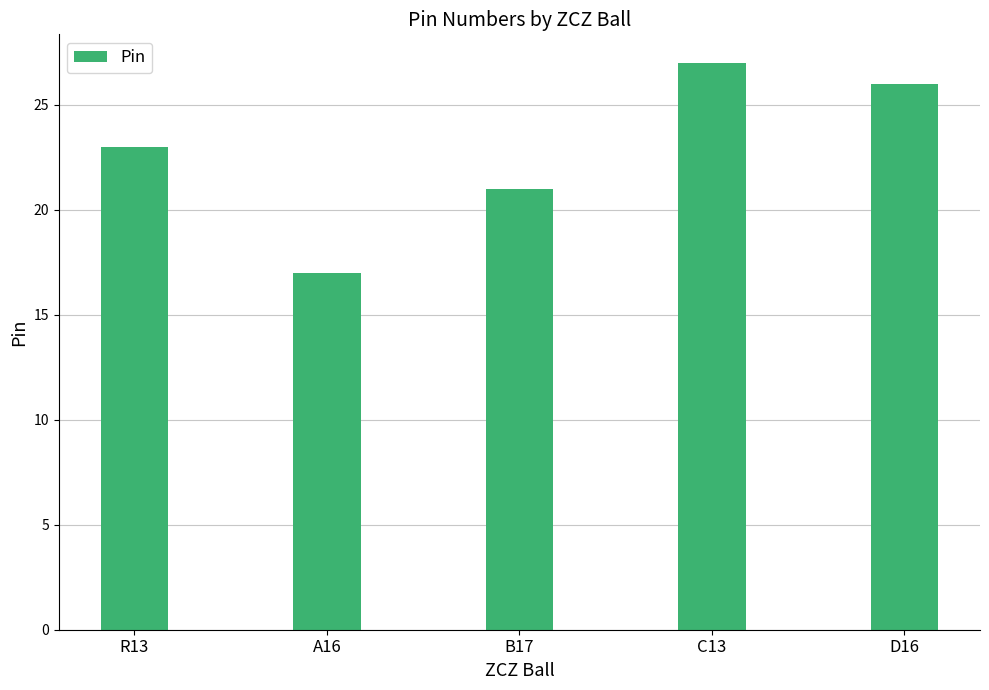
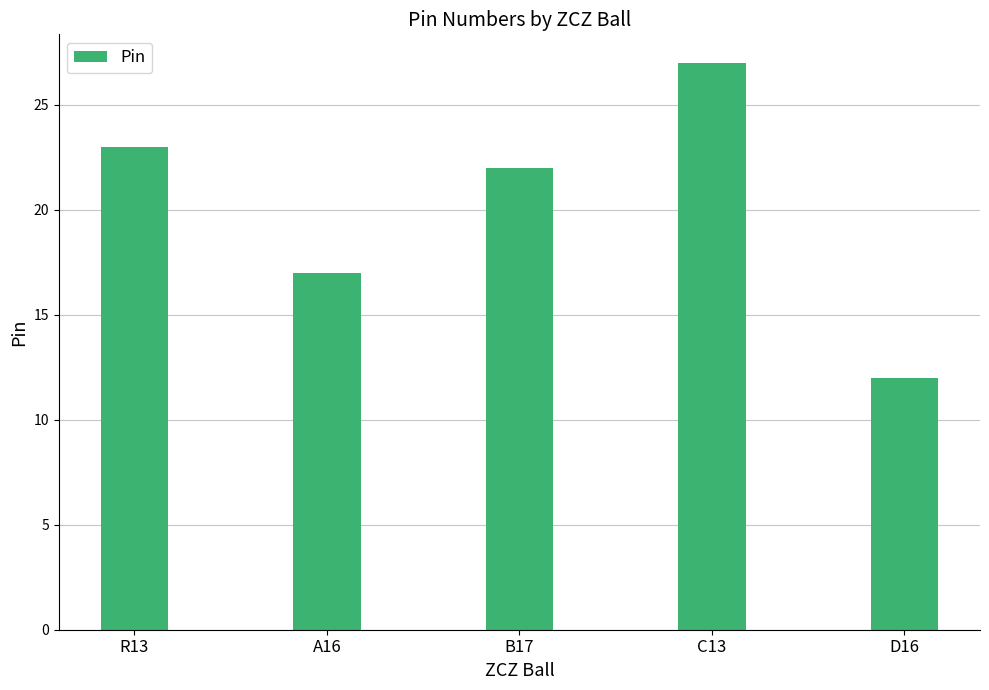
B17: 21 -> 22
D16: 26 -> 12
